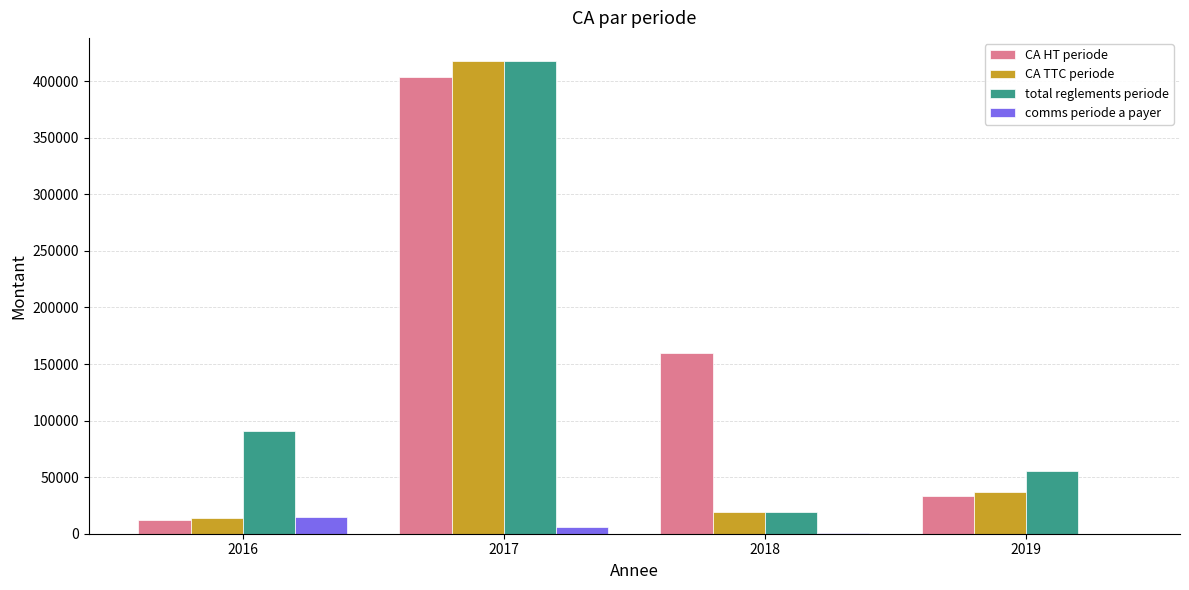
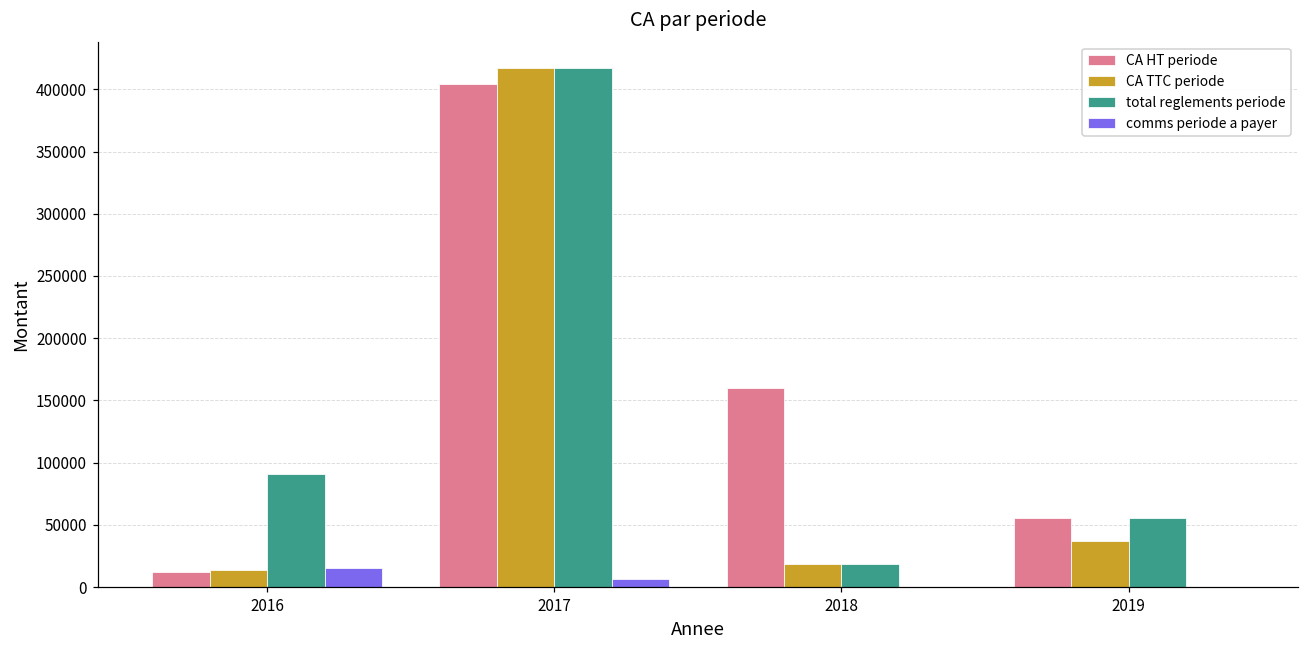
CA HT periode, 2019: 33000 -> 55000
